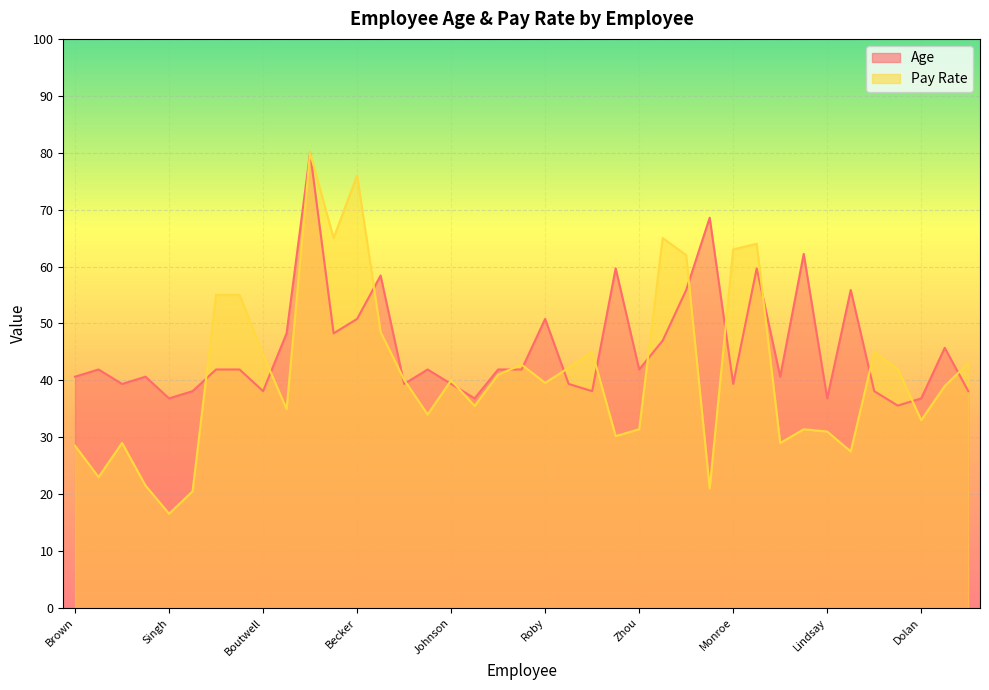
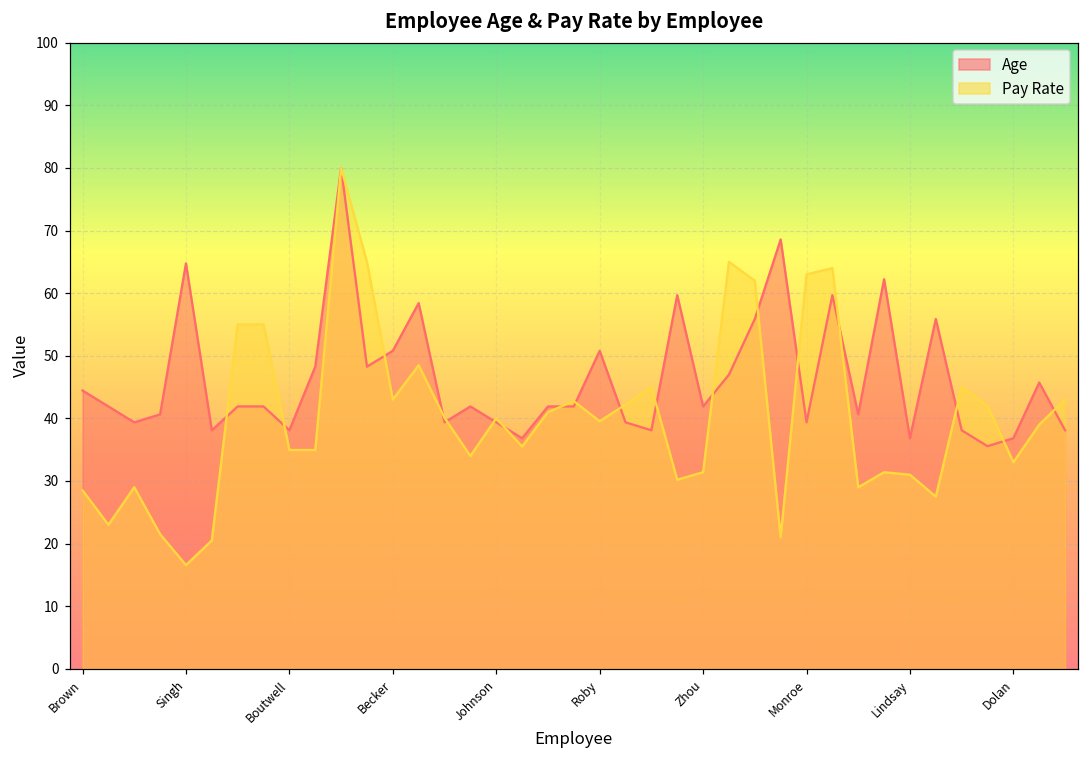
Age, Brown: 41 -> 44
Age, Singh: 37 -> 65
Pay Rate, Boutwell: 45 -> 35
Pay Rate, Becker: 76 -> 43
